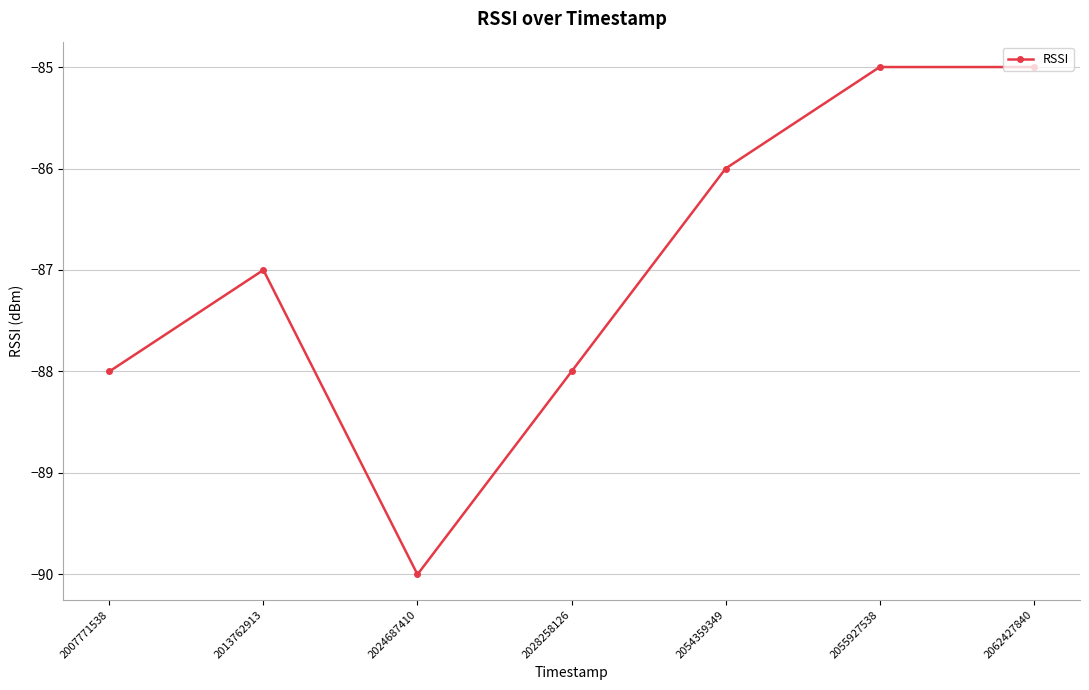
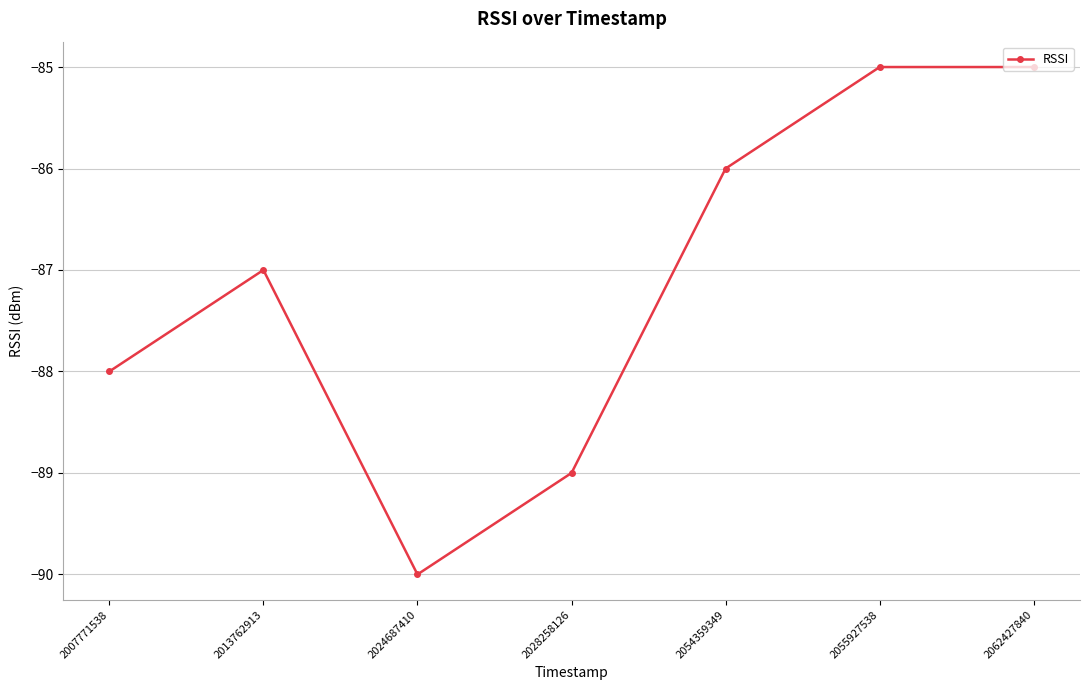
2028258126: -88 -> -89
